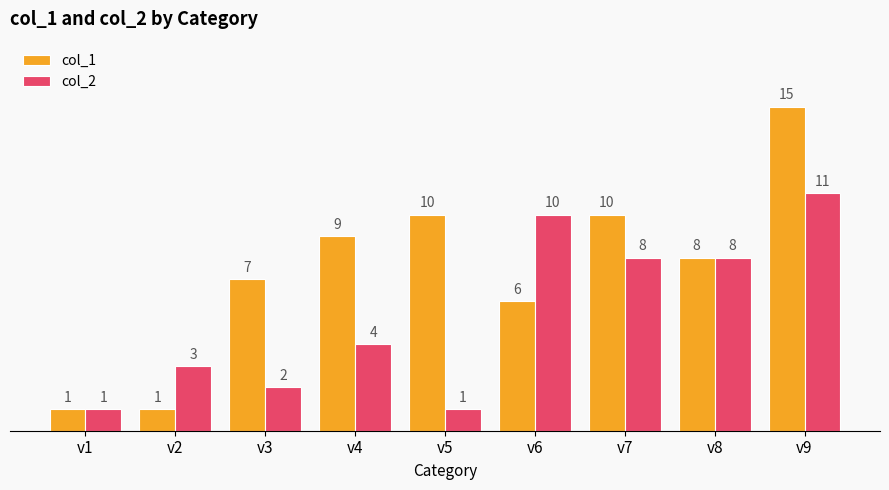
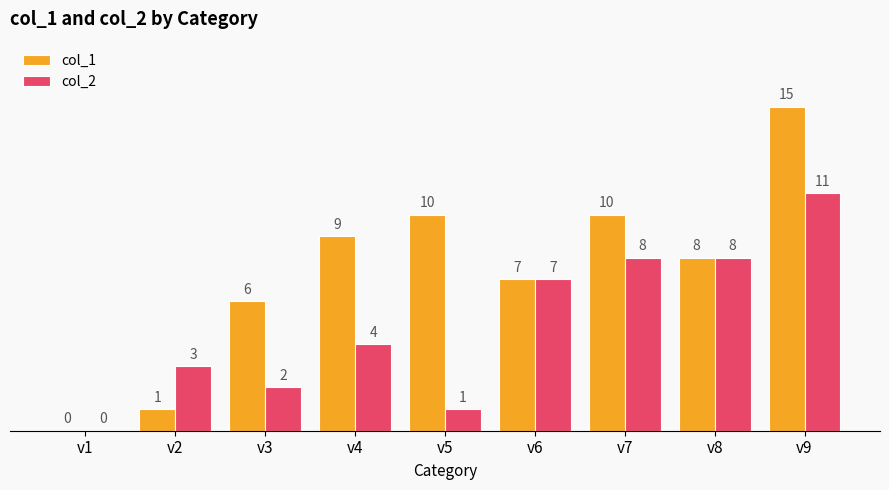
col_1, v1: 1 -> 0
col_2, v1: 1 -> 0
col_1, v3: 7 -> 6
col_1, v6: 6 -> 7
col_2, v6: 10 -> 7
